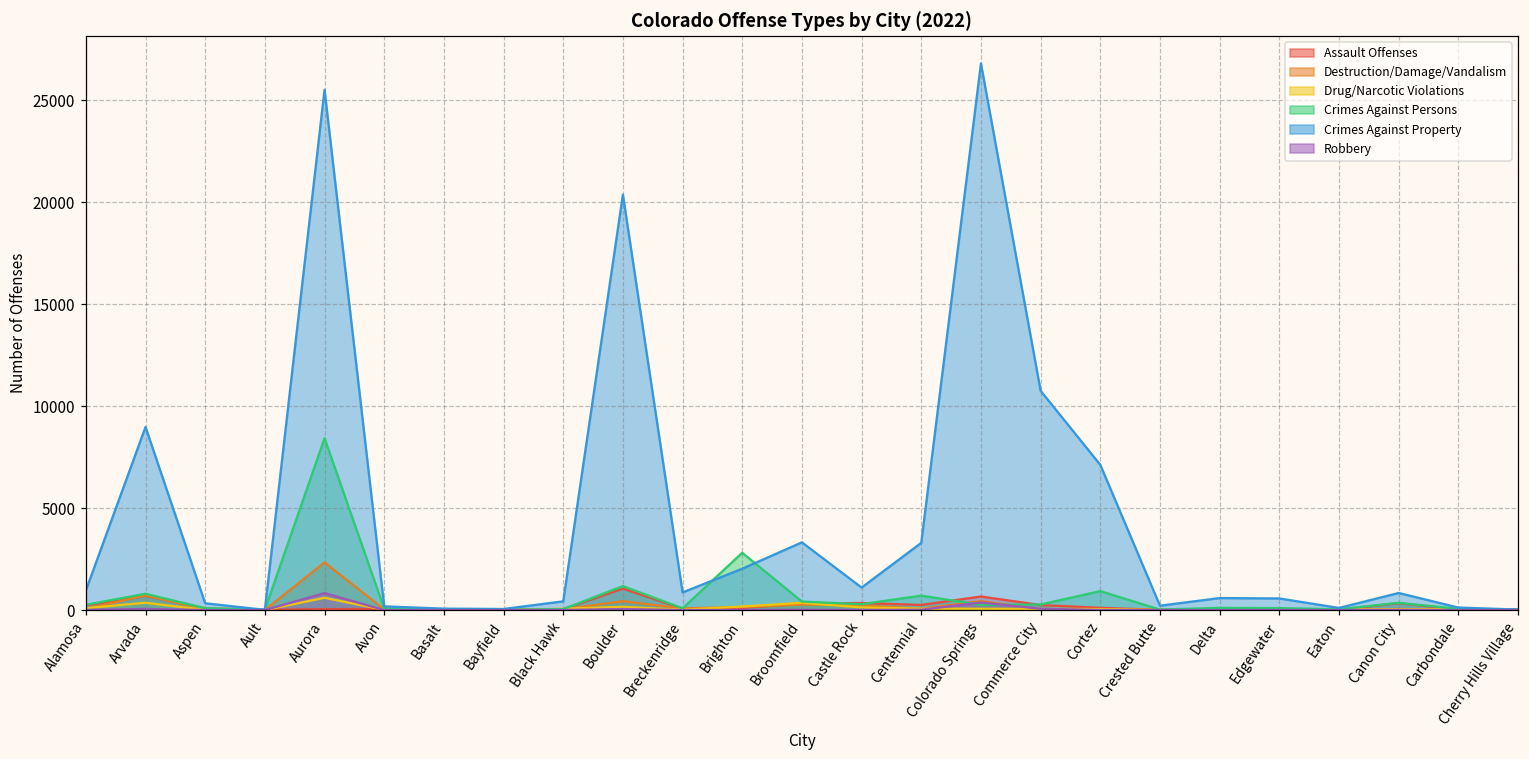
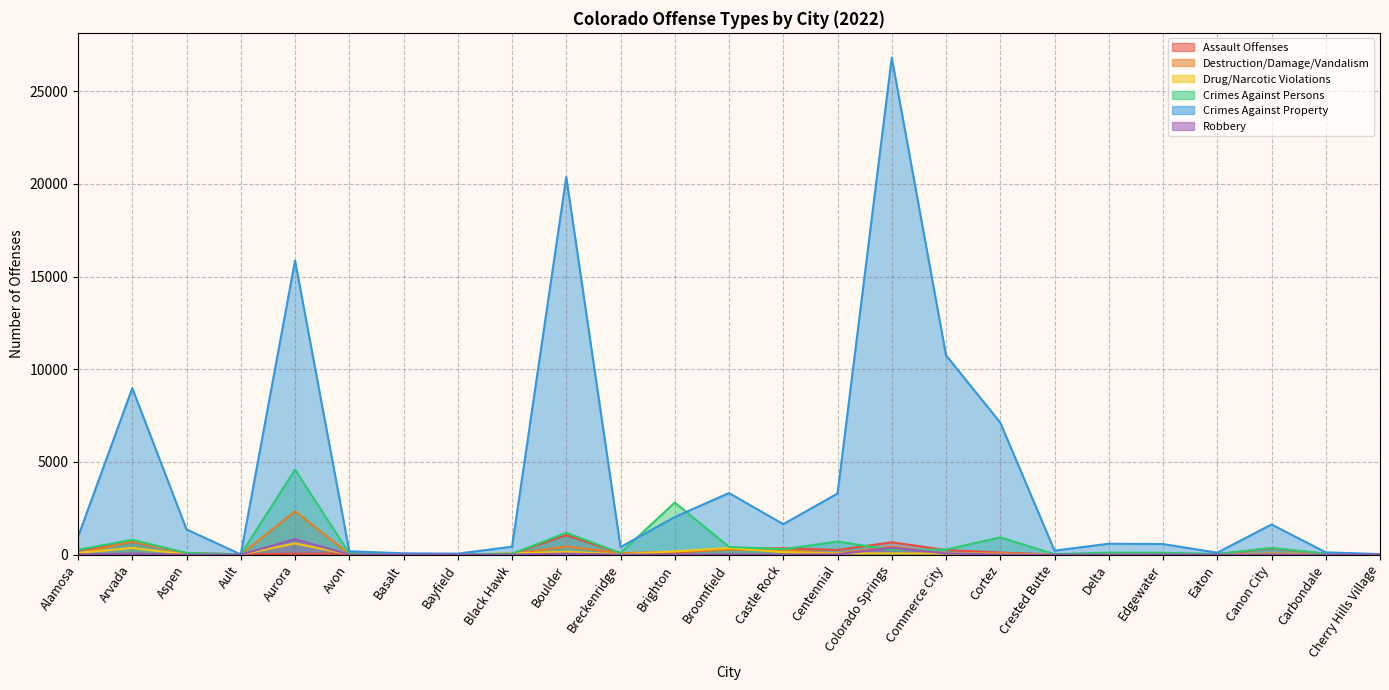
Crimes Against Property, Aspen: 300 -> 1400
Crimes Against Persons, Aurora: 8400 -> 4600
Crimes Against Property, Aurora: 25500 -> 15900
Crimes Against Property, Breckenridge: 900 -> 400
Crimes Against Property, Castle Rock: 1100 -> 1600
Crimes Against Property, Canon City: 800 -> 1600
